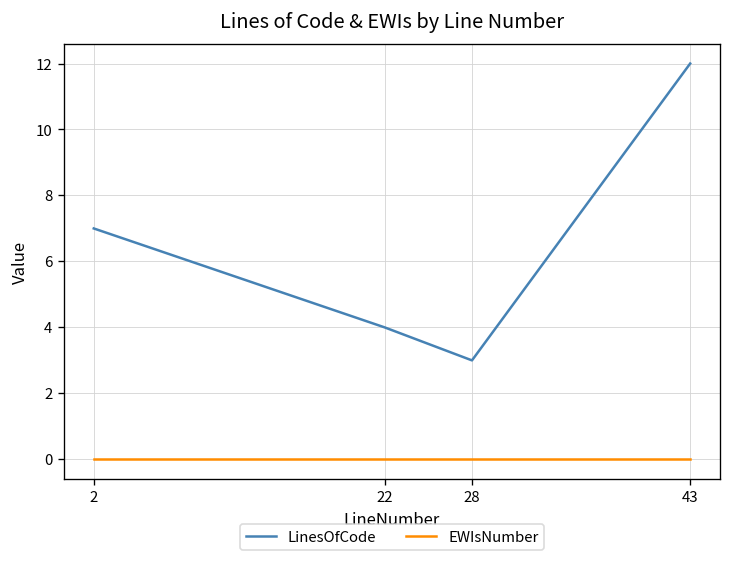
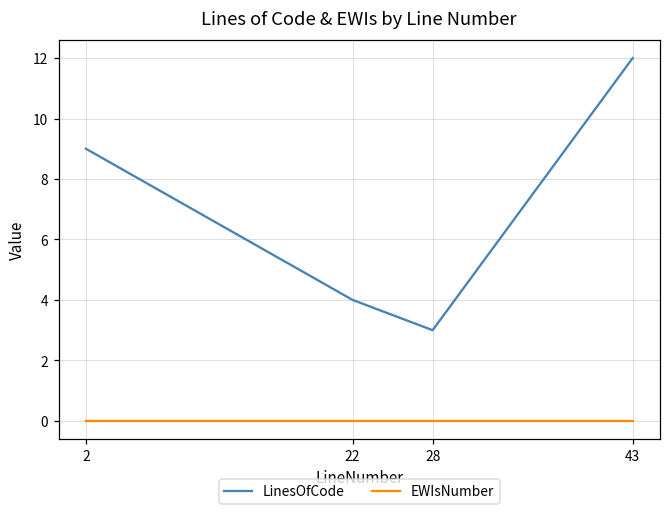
LinesOfCode, 2: 7 -> 9
